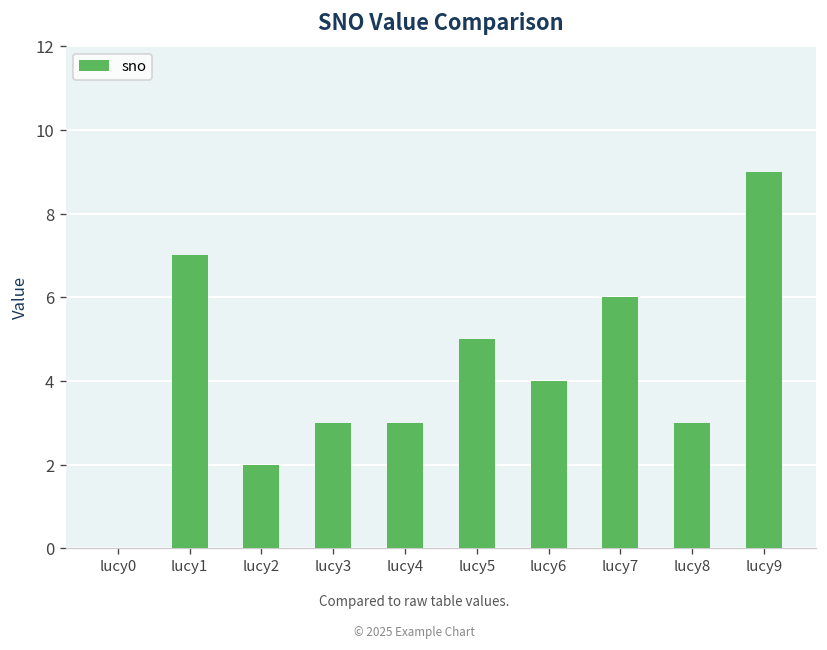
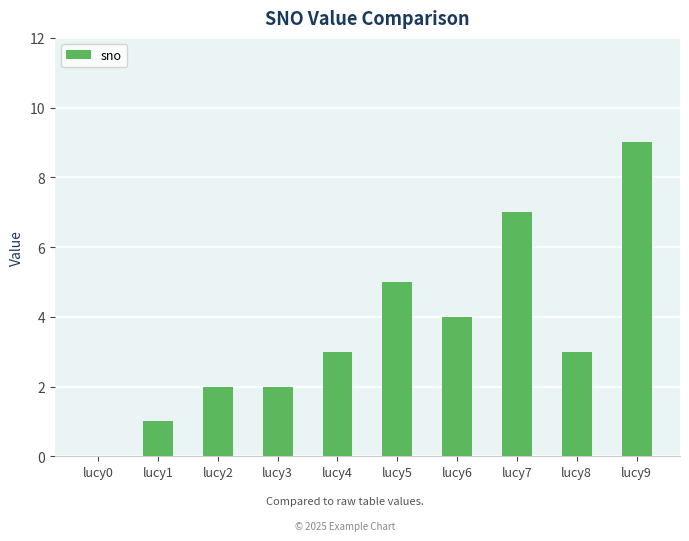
lucy1: 7 -> 1
lucy3: 3 -> 2
lucy7: 6 -> 7
